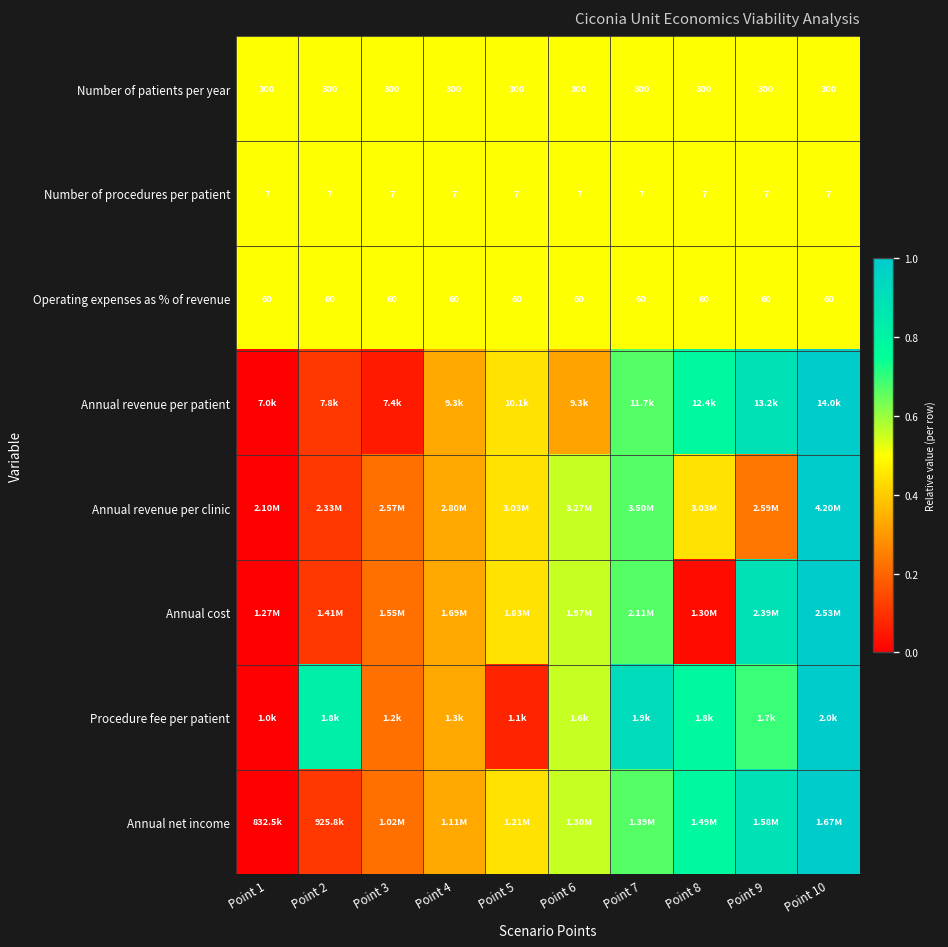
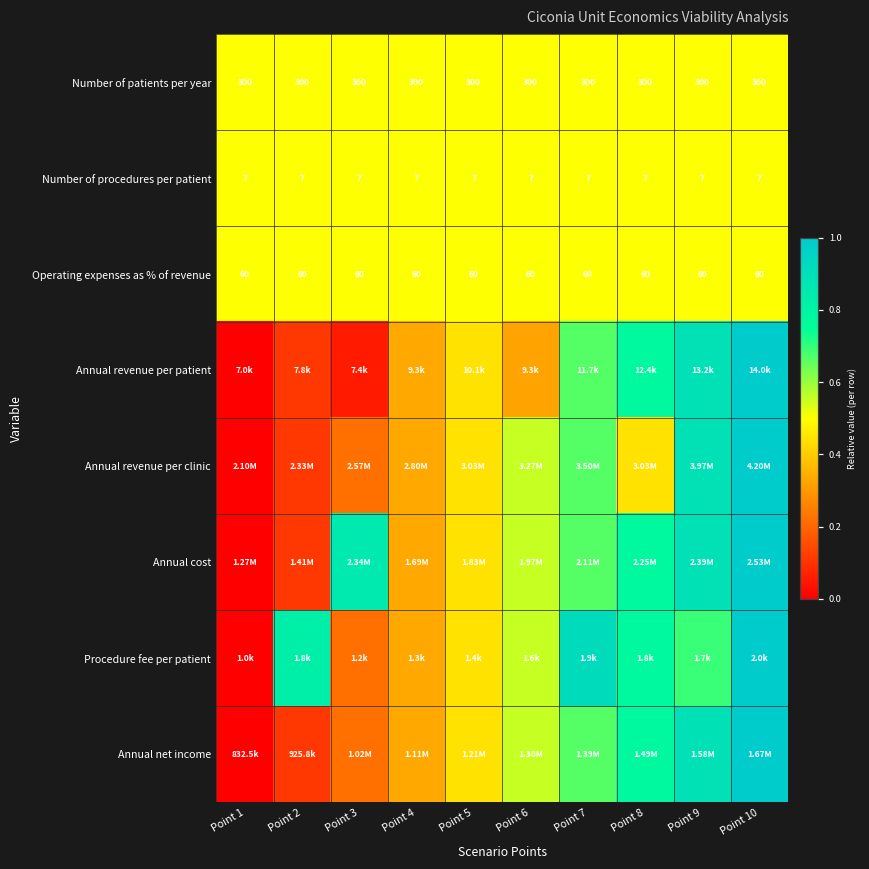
Annual revenue per clinic, Point 9: 2.59M -> 3.97M
Annual cost, Point 3: 1.55M -> 2.34M
Annual cost, Point 8: 1.30M -> 2.25M
Procedure fee per patient, Point 5: 1.1k -> 1.4k
